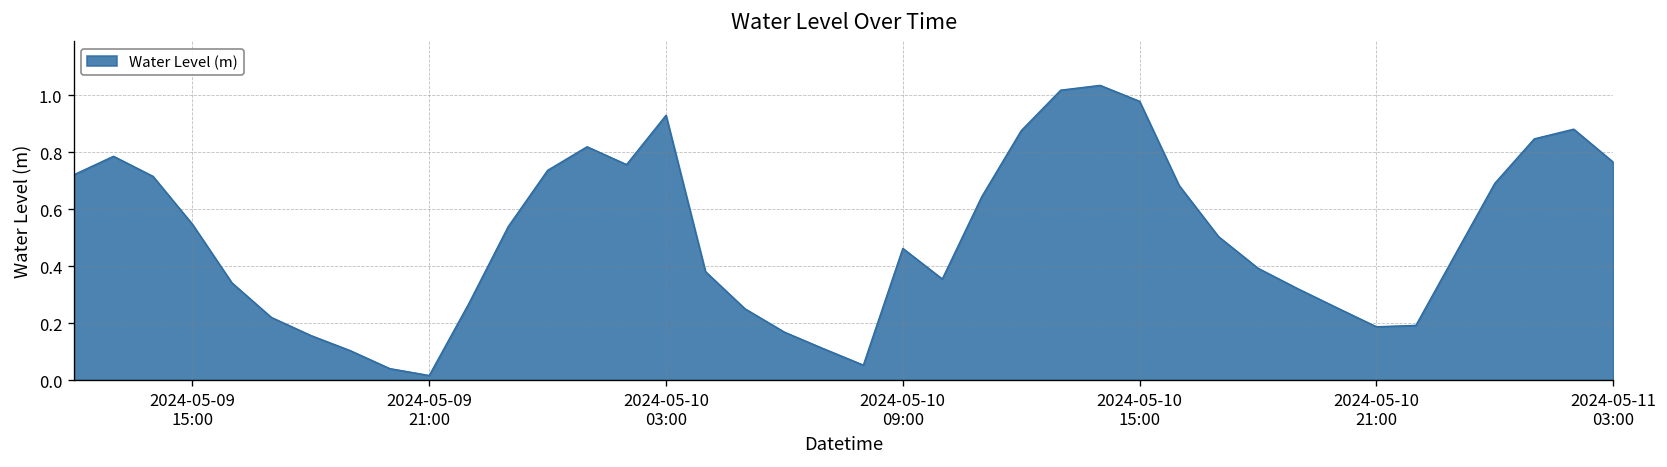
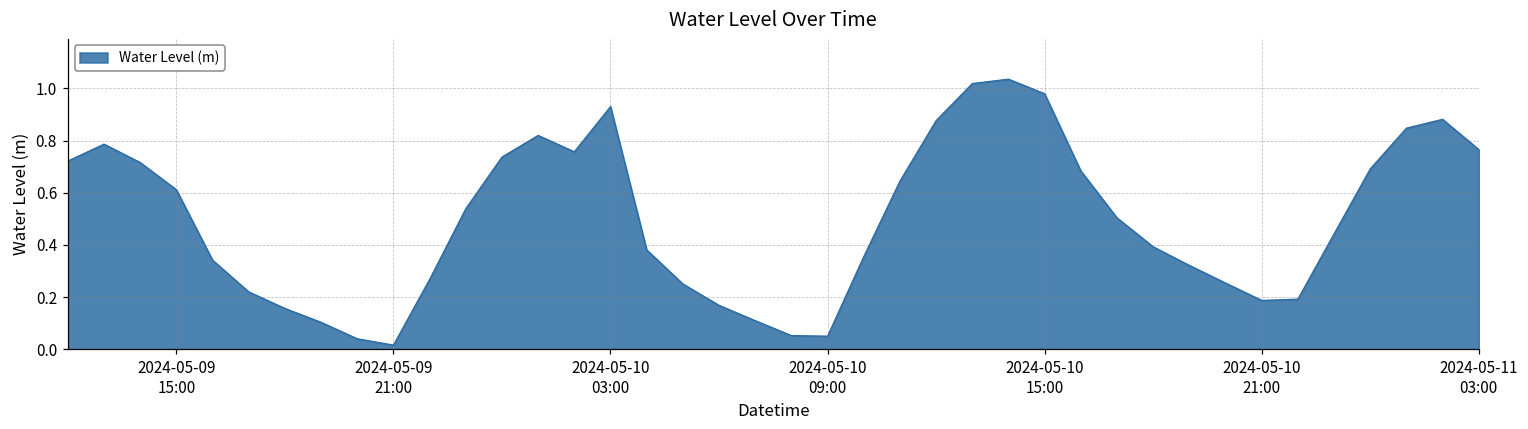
2024-05-09 15:00: 0.55 -> 0.61
2024-05-10 09:00: 0.46 -> 0.05
